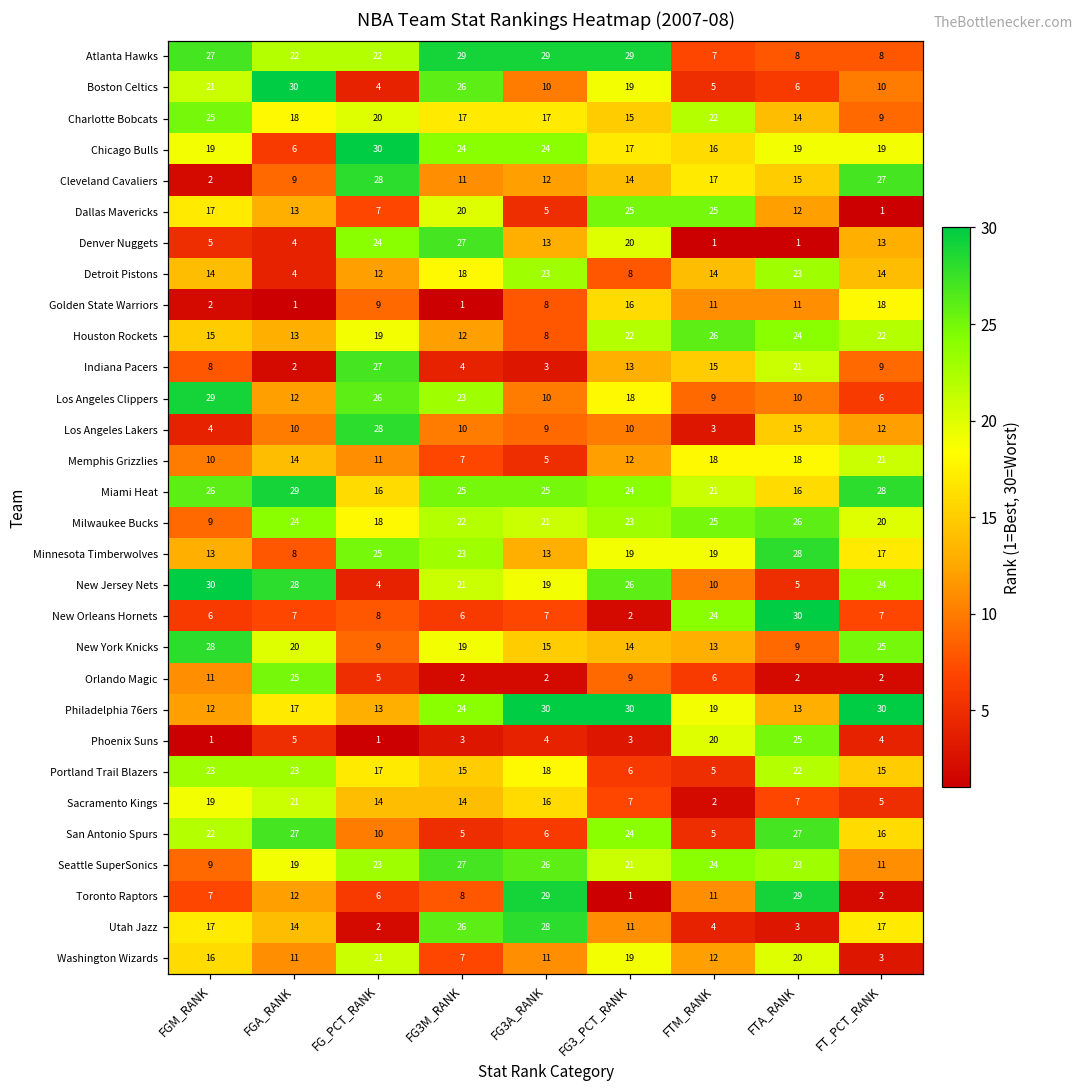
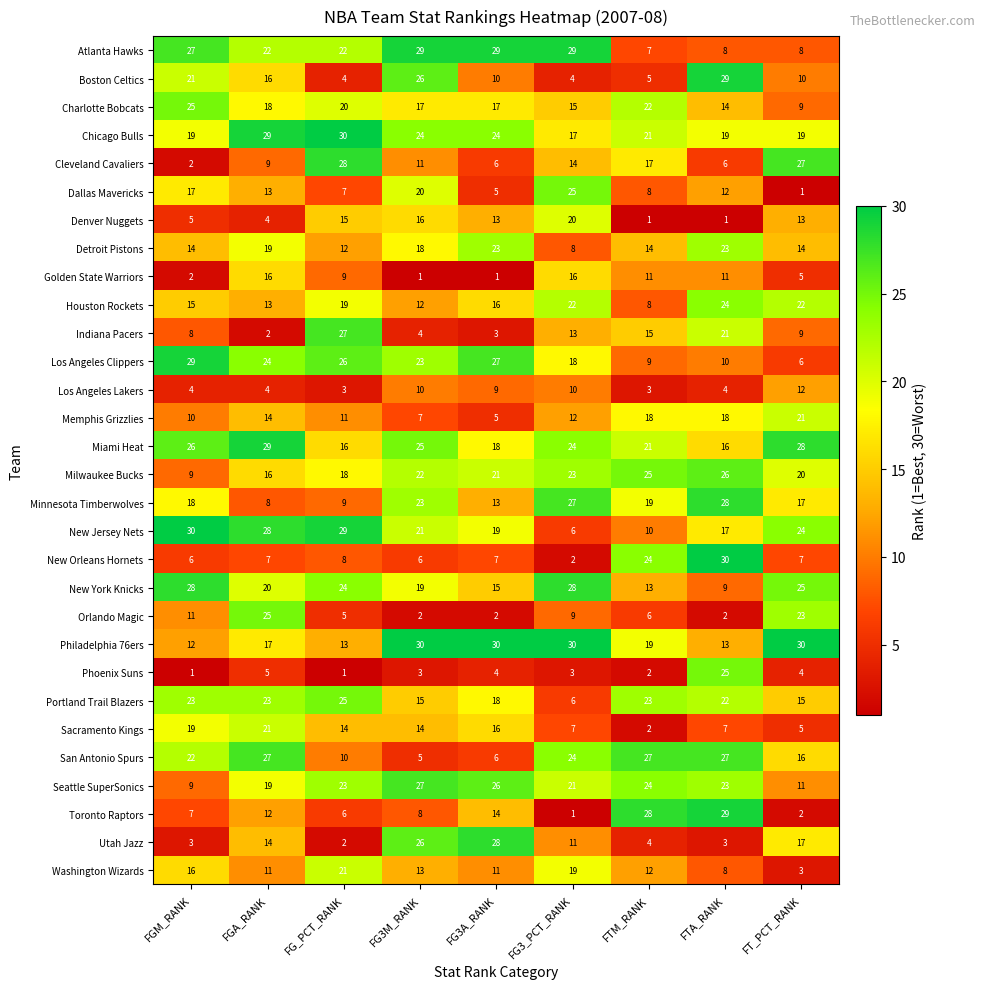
Boston Celtics, FGA_RANK: 30 -> 16
Boston Celtics, FG3_PCT_RANK: 19 -> 4
Boston Celtics, FTA_RANK: 6 -> 29
Chicago Bulls, FGA_RANK: 6 -> 29
Chicago Bulls, FTM_RANK: 16 -> 21
Cleveland Cavaliers, FG3A_RANK: 12 -> 6
Cleveland Cavaliers, FTA_RANK: 15 -> 6
Dallas Mavericks, FTM_RANK: 25 -> 8
Denver Nuggets, FG_PCT_RANK: 24 -> 15
Denver Nuggets, FG3M_RANK: 27 -> 16
Detroit Pistons, FGA_RANK: 4 -> 19
Golden State Warriors, FGA_RANK: 1 -> 16
Golden State Warriors, FG3A_RANK: 8 -> 1
Golden State Warriors, FT_PCT_RANK: 18 -> 5
Houston Rockets, FG3A_RANK: 8 -> 16
Houston Rockets, FTM_RANK: 26 -> 8
Los Angeles Clippers, FGA_RANK: 12 -> 24
Los Angeles Clippers, FG3A_RANK: 10 -> 27
Los Angeles Lakers, FGA_RANK: 10 -> 4
Los Angeles Lakers, FG_PCT_RANK: 28 -> 3
Los Angeles Lakers, FTA_RANK: 15 -> 4
Miami Heat, FG3A_RANK: 25 -> 18
Milwaukee Bucks, FGA_RANK: 24 -> 16
Minnesota Timberwolves, FGM_RANK: 13 -> 18
Minnesota Timberwolves, FG_PCT_RANK: 25 -> 9
Minnesota Timberwolves, FG3_PCT_RANK: 19 -> 27
New Jersey Nets, FG_PCT_RANK: 4 -> 29
New Jersey Nets, FG3_PCT_RANK: 26 -> 6
New Jersey Nets, FTA_RANK: 5 -> 17
New York Knicks, FG_PCT_RANK: 9 -> 24
New York Knicks, FG3_PCT_RANK: 14 -> 28
Orlando Magic, FT_PCT_RANK: 2 -> 23
Philadelphia 76ers, FG3M_RANK: 24 -> 30
Phoenix Suns, FTM_RANK: 20 -> 2
Portland Trail Blazers, FG_PCT_RANK: 17 -> 25
Portland Trail Blazers, FTM_RANK: 5 -> 23
San Antonio Spurs, FTM_RANK: 5 -> 27
Toronto Raptors, FG3A_RANK: 29 -> 14
Toronto Raptors, FTM_RANK: 11 -> 28
Utah Jazz, FGM_RANK: 17 -> 3
Washington Wizards, FG3M_RANK: 7 -> 13
Washington Wizards, FTA_RANK: 20 -> 8
